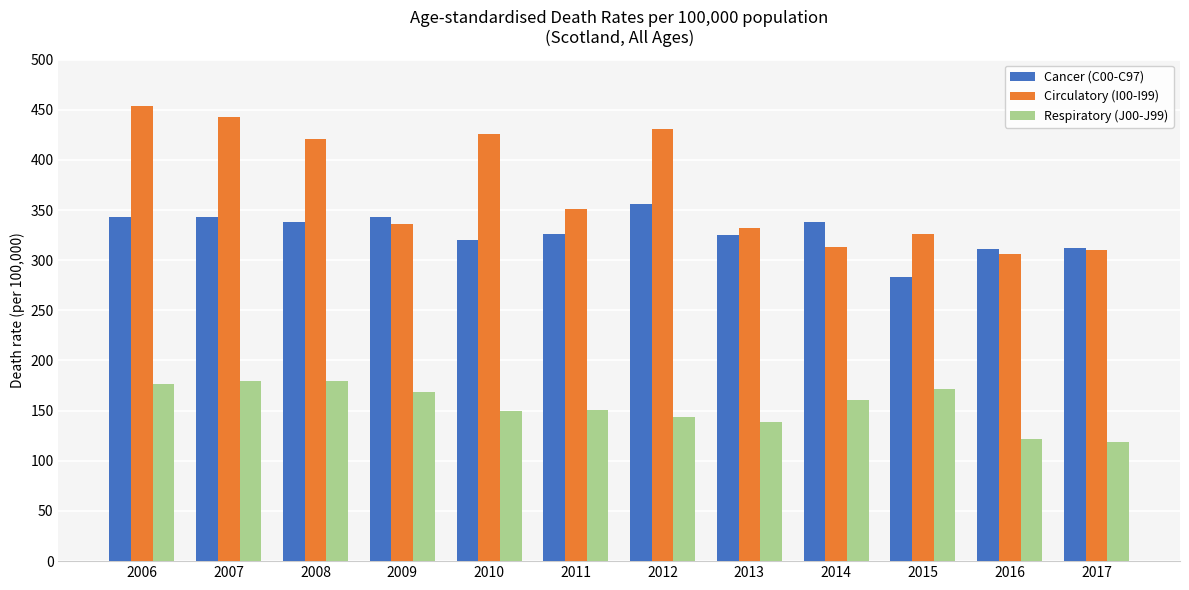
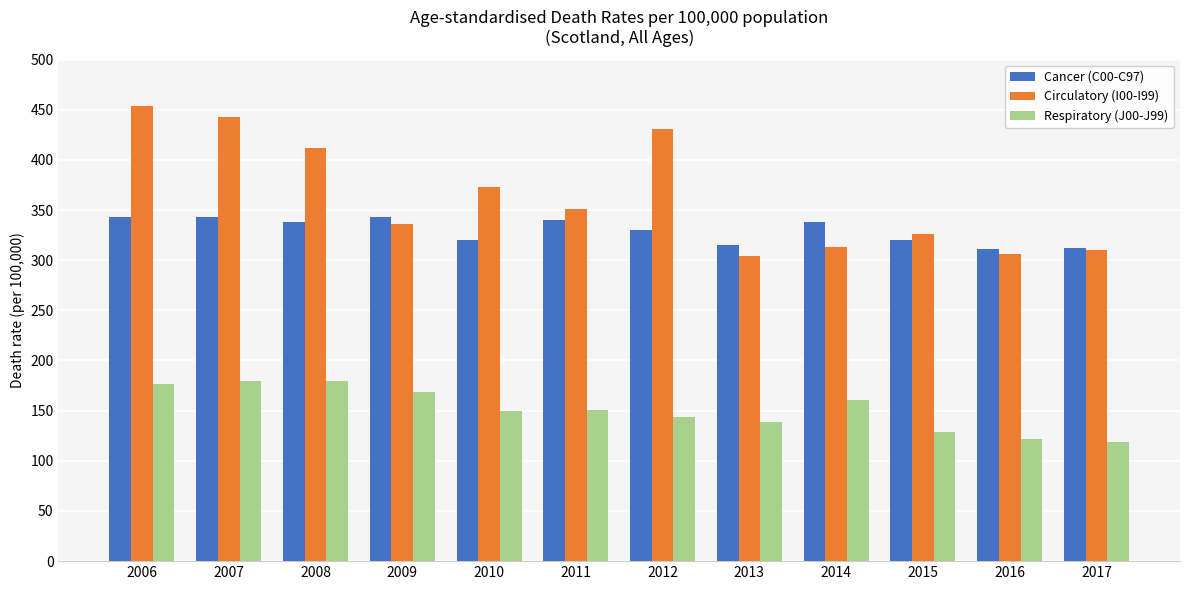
Circulatory (I00-I99), 2008: 421 -> 412
Circulatory (I00-I99), 2010: 426 -> 373
Cancer (C00-C97), 2011: 326 -> 340
Cancer (C00-C97), 2012: 356 -> 330
Cancer (C00-C97), 2013: 325 -> 315
Circulatory (I00-I99), 2013: 332 -> 304
Cancer (C00-C97), 2015: 283 -> 320
Respiratory (J00-J99), 2015: 171 -> 128
